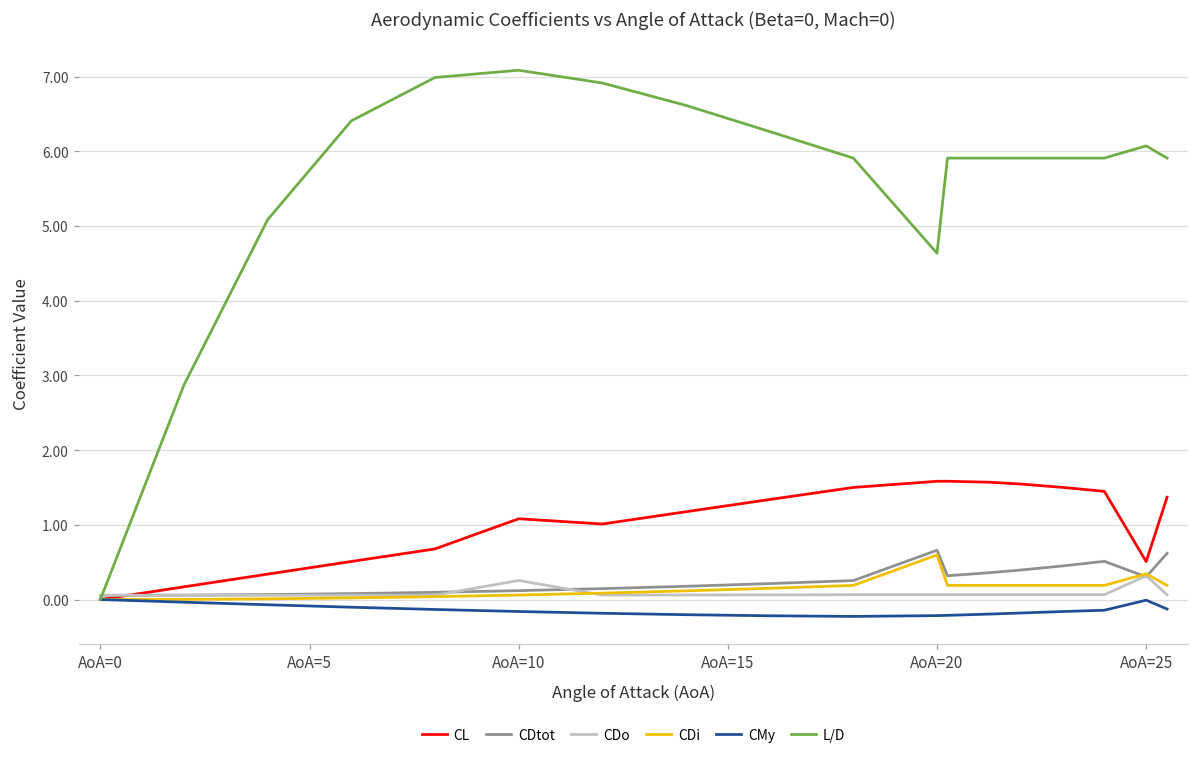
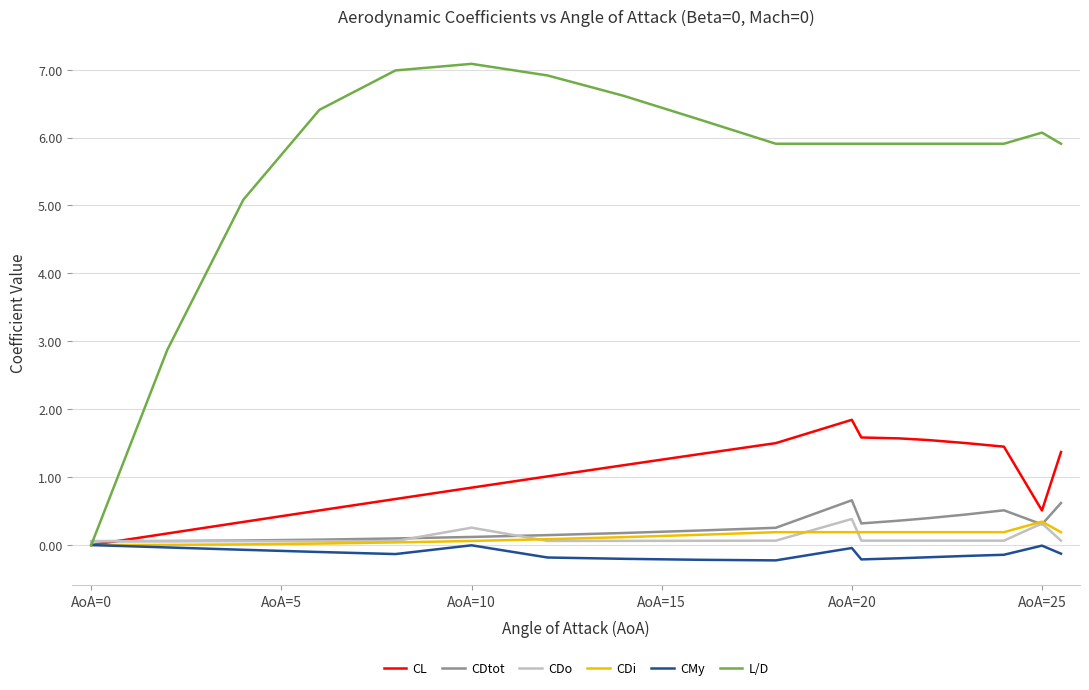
CL, AoA=10: 1.1 -> 0.8
CMy, AoA=10: -0.2 -> 0.0
CL, AoA=20: 1.6 -> 1.8
CDo, AoA=20: 0.1 -> 0.4
CDi, AoA=20: 0.6 -> 0.2
CMy, AoA=20: -0.2 -> 0.0
L/D, AoA=20: 4.6 -> 5.9
